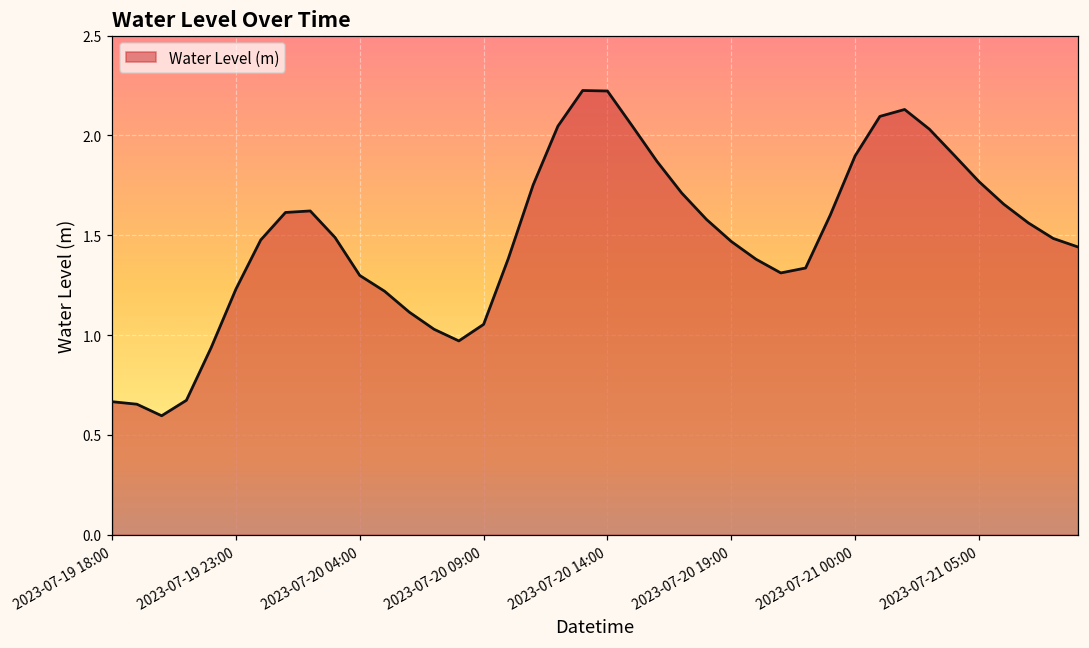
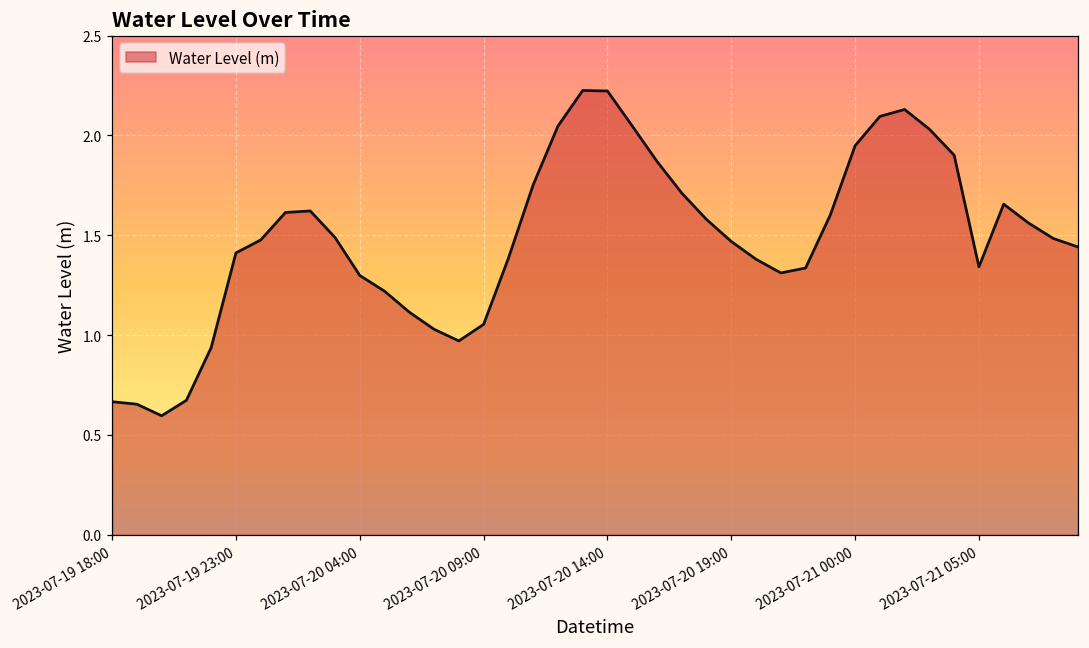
2023-07-19 23:00: 1.23 -> 1.41
2023-07-21 00:00: 1.90 -> 1.95
2023-07-21 05:00: 1.77 -> 1.34
